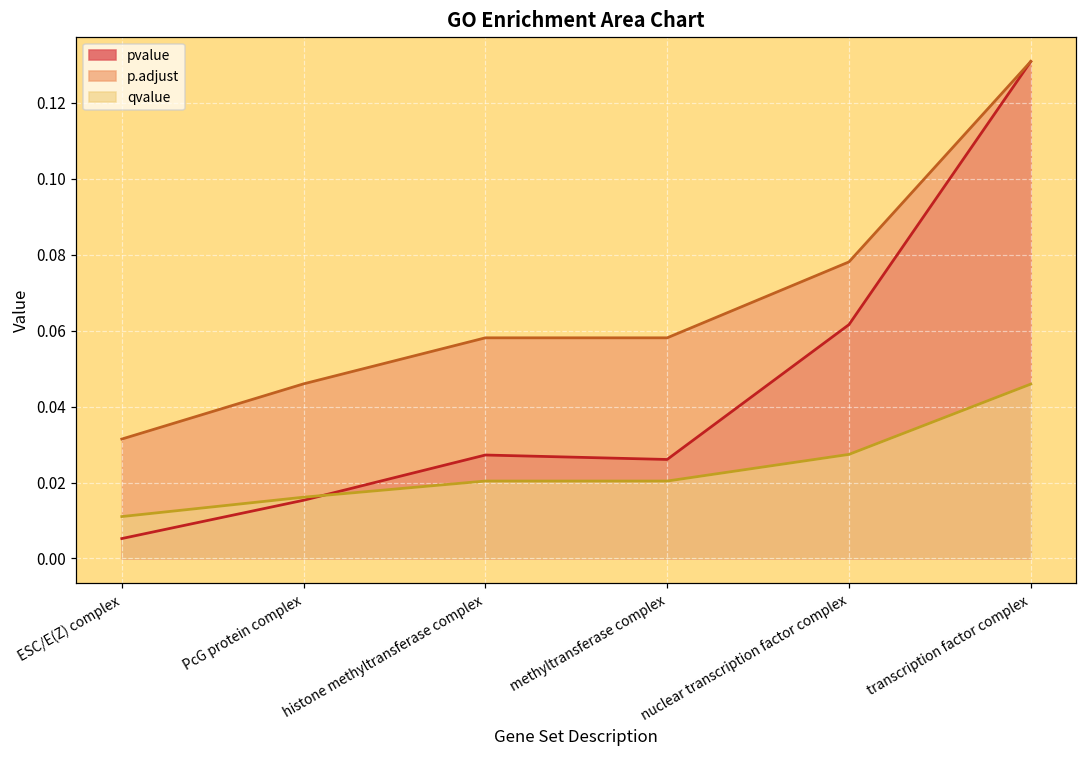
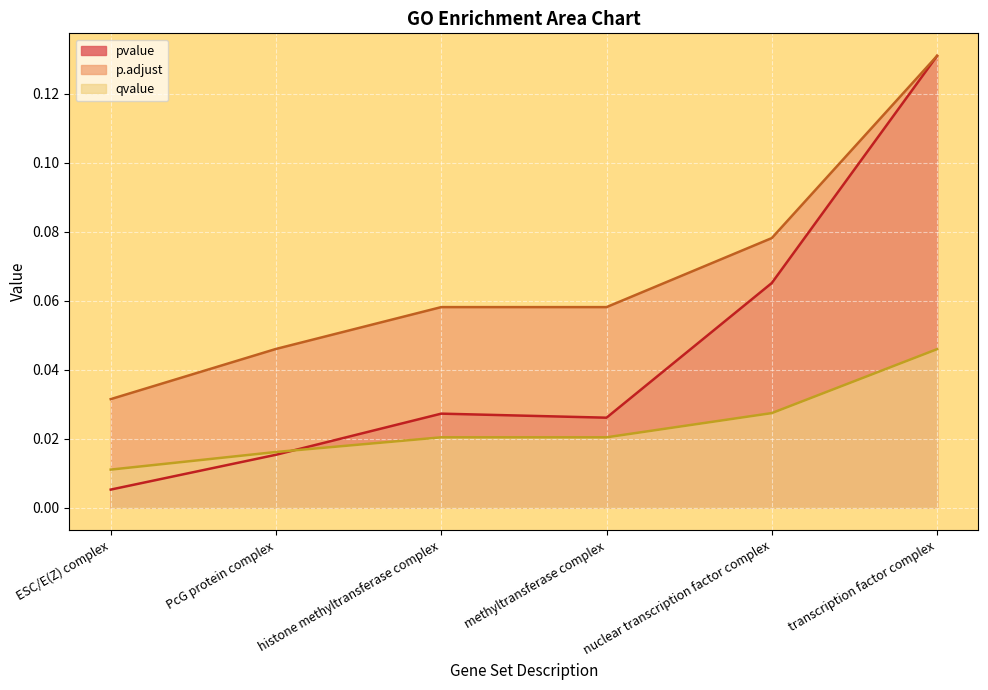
pvalue, nuclear transcription factor complex: 0.062 -> 0.065
